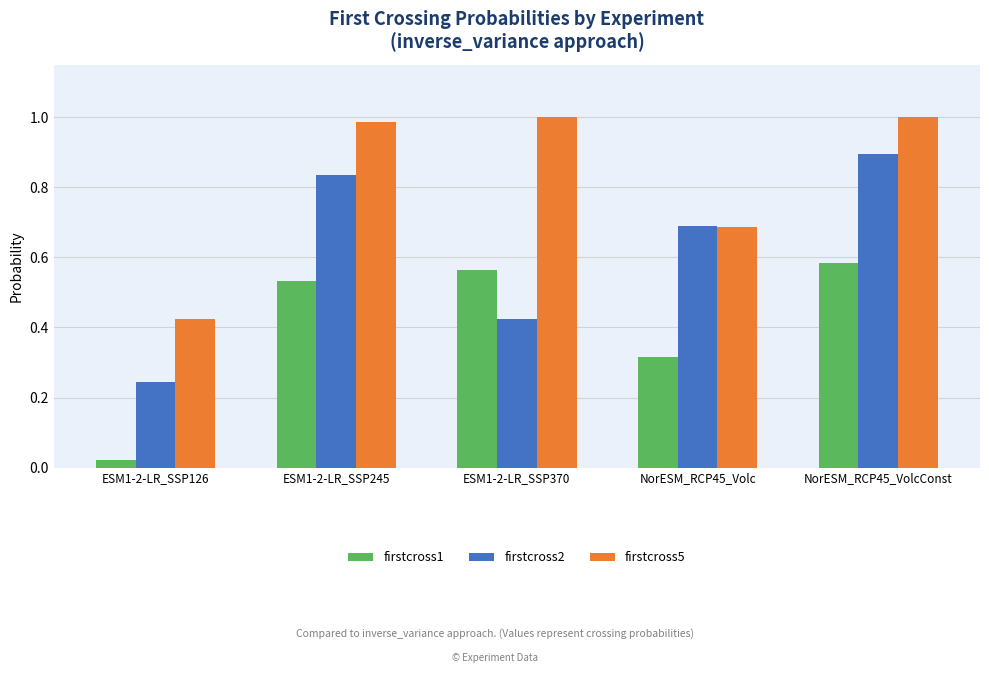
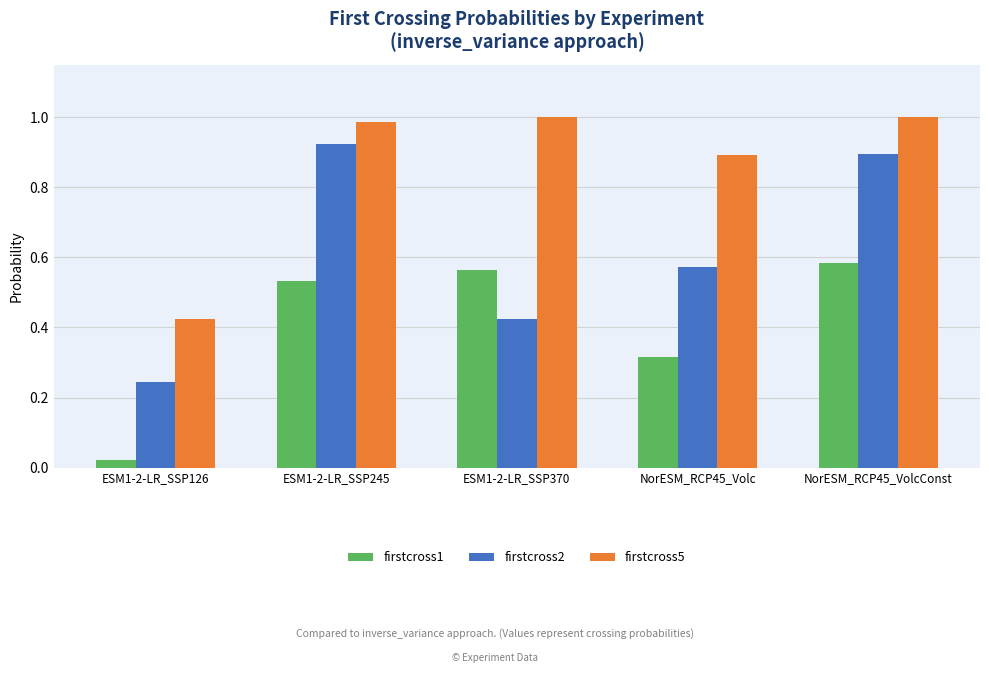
firstcross2, ESM1-2-LR_SSP245: 0.83 -> 0.92
firstcross2, NorESM_RCP45_Volc: 0.69 -> 0.57
firstcross5, NorESM_RCP45_Volc: 0.69 -> 0.89
